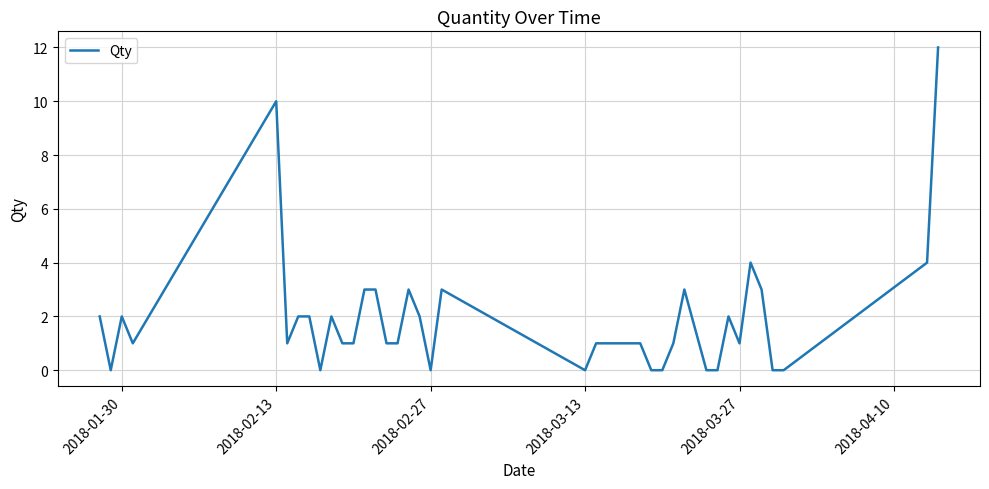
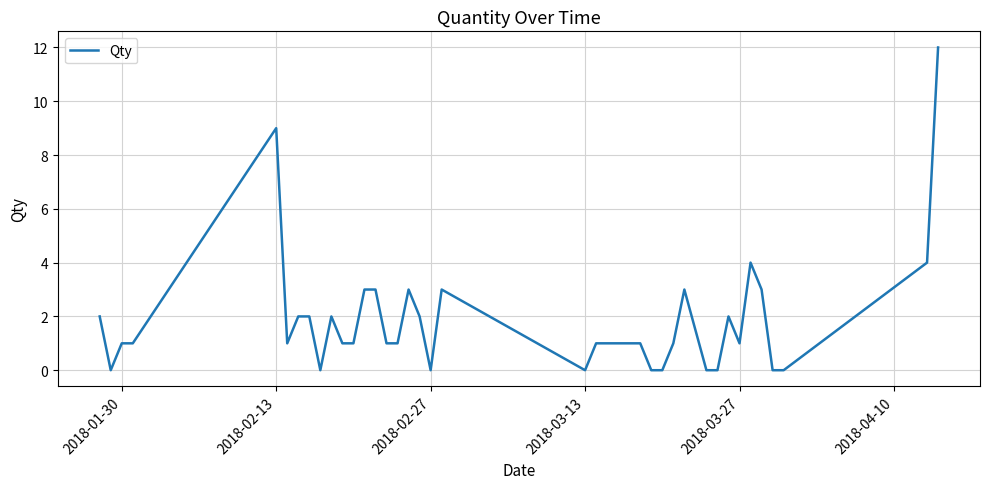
2018-01-30: 2 -> 1
2018-02-13: 10 -> 9
